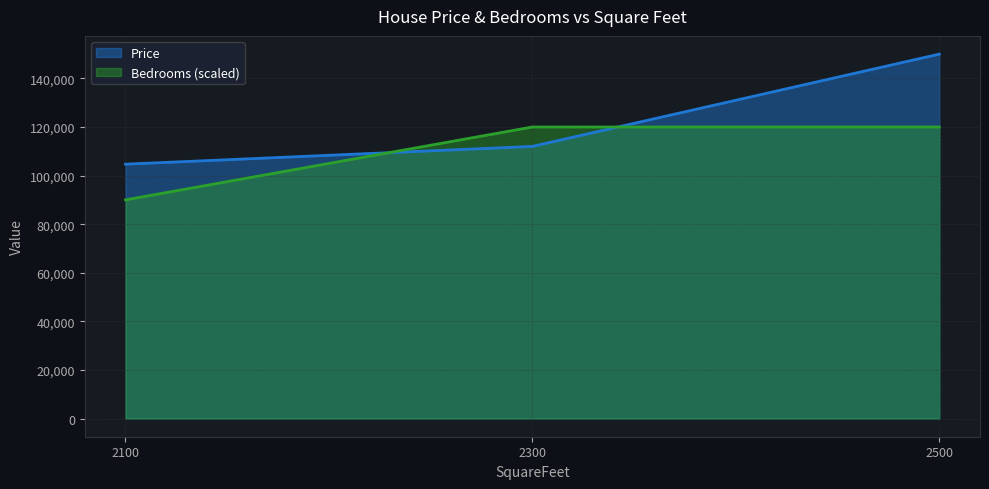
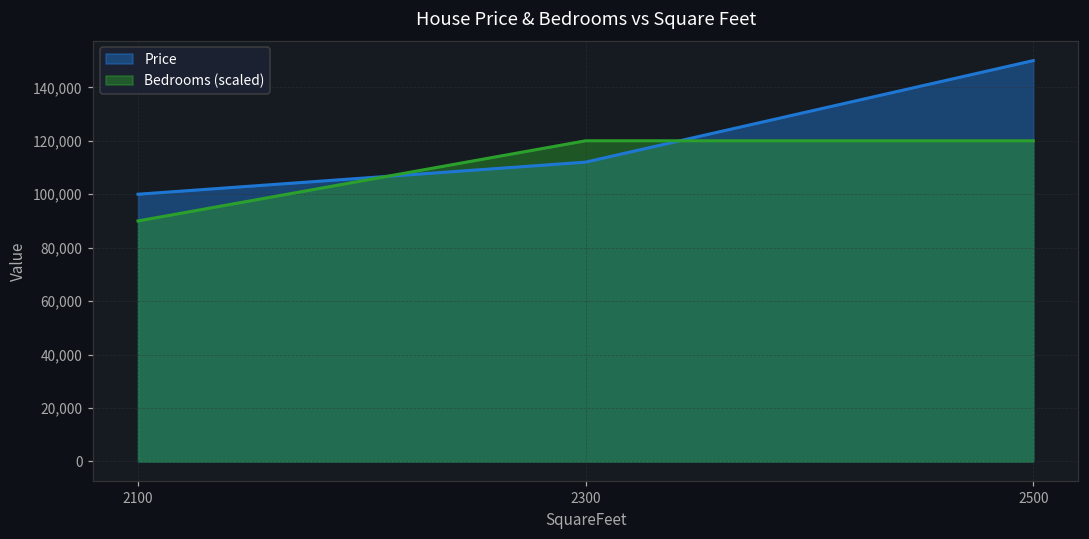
Price, 2100: 105,000 -> 100,000
